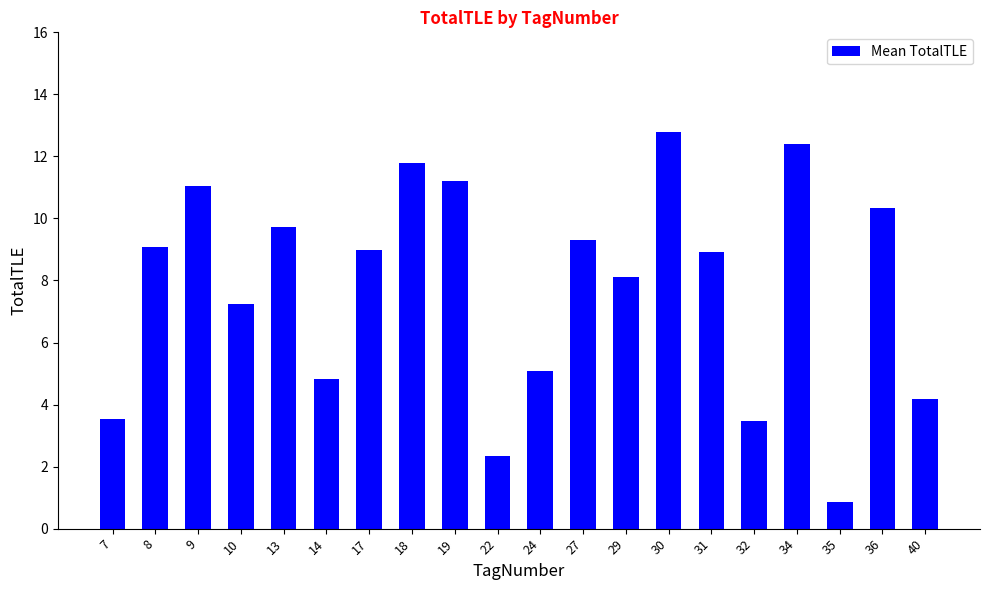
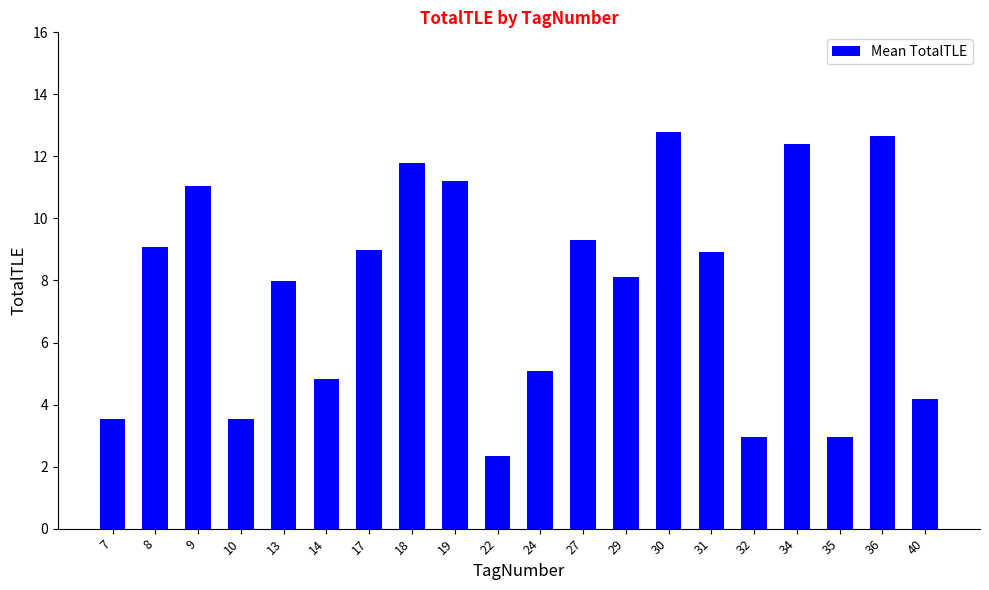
10: 7.2 -> 3.5
13: 9.7 -> 8.0
32: 3.5 -> 3.0
35: 0.9 -> 2.9
36: 10.3 -> 12.7
